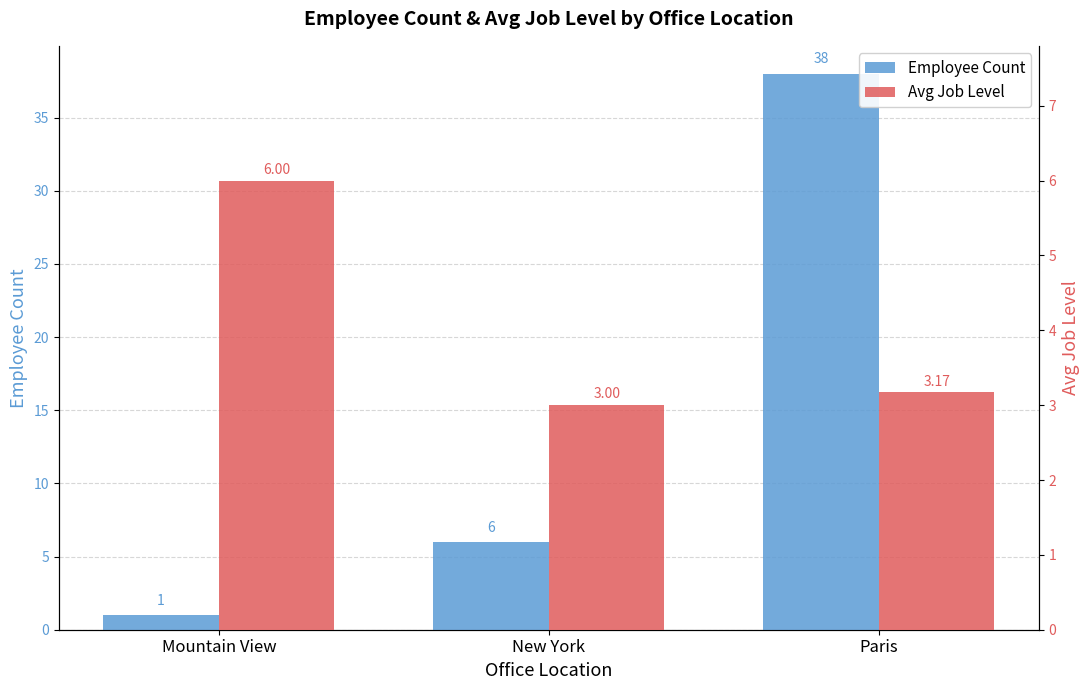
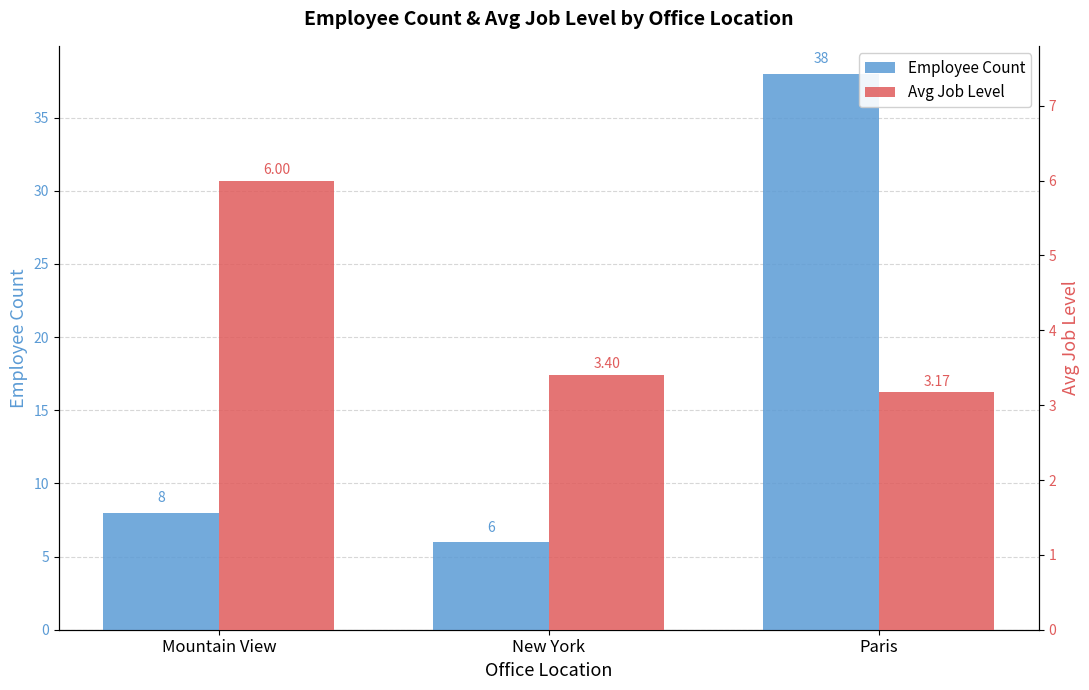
Employee Count, Mountain View: 1 -> 8
Avg Job Level, New York: 3.00 -> 3.40
